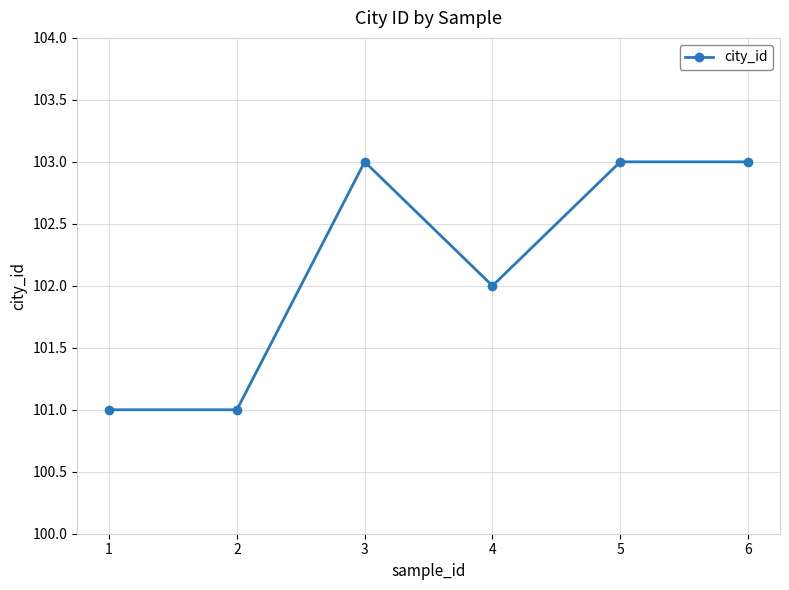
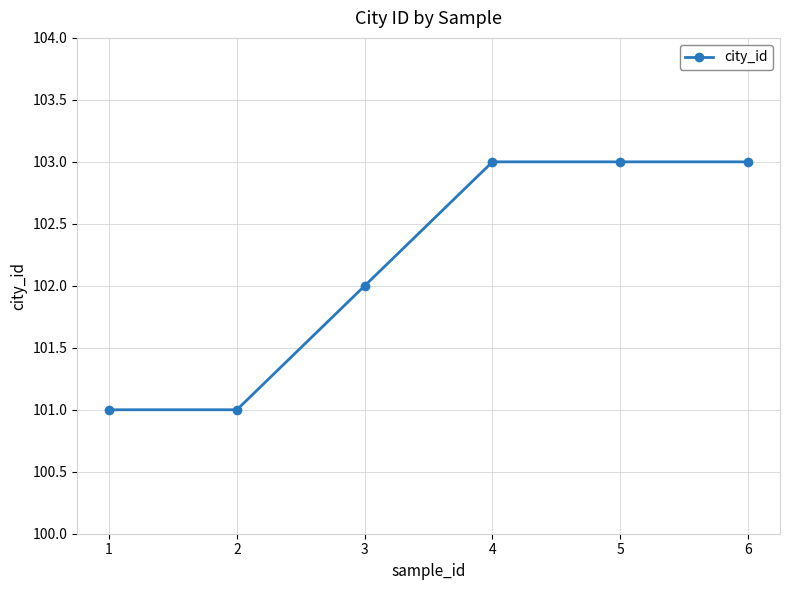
3: 103 -> 102
4: 102 -> 103
